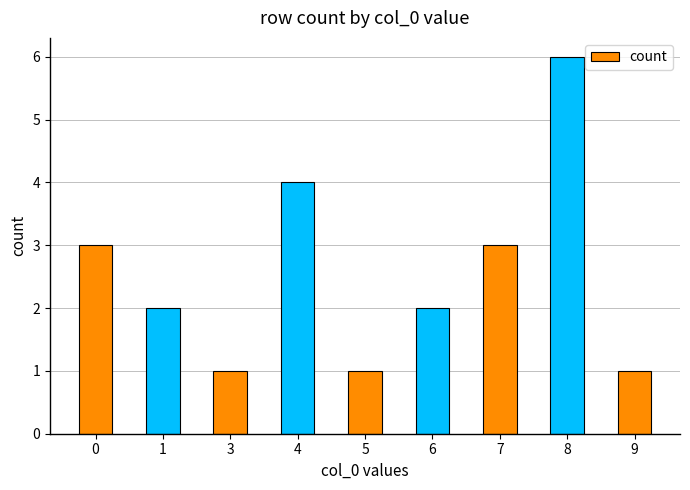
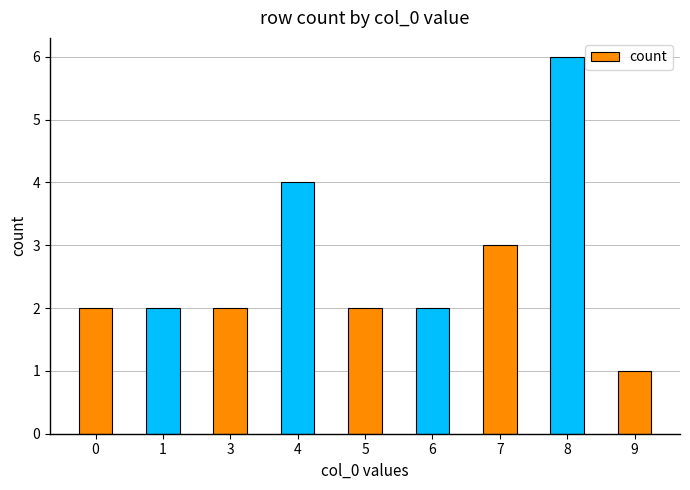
0: 3 -> 2
3: 1 -> 2
5: 1 -> 2
